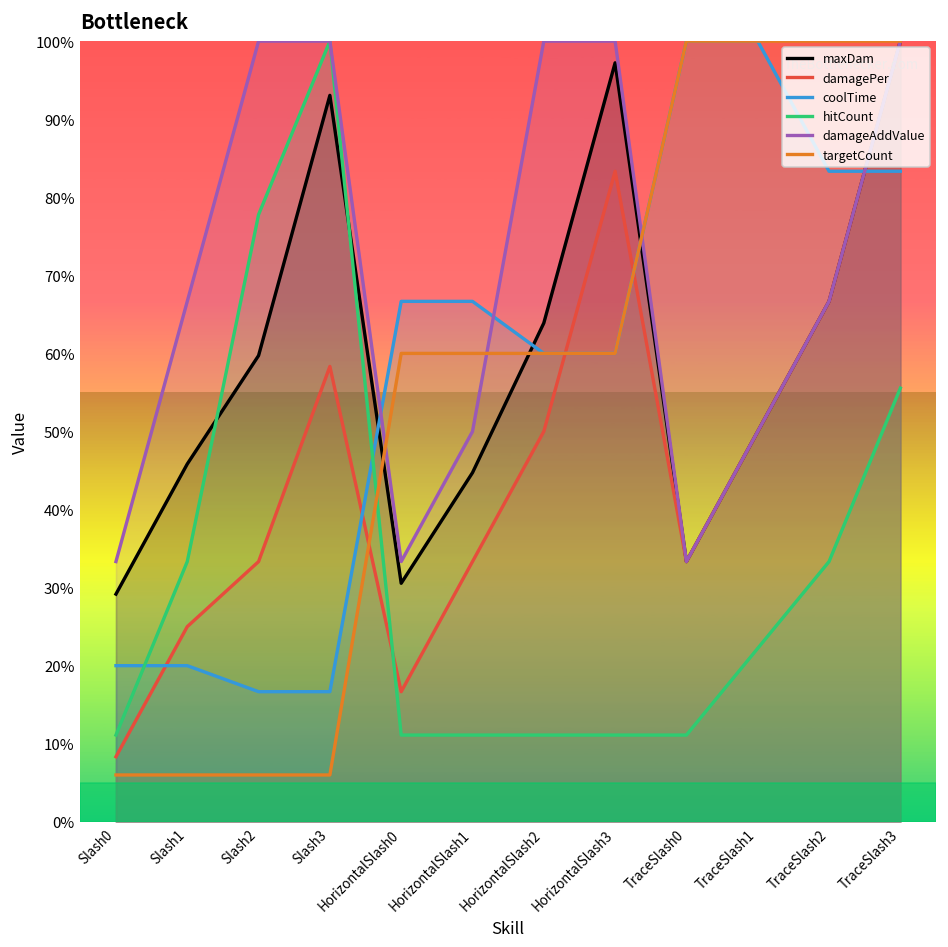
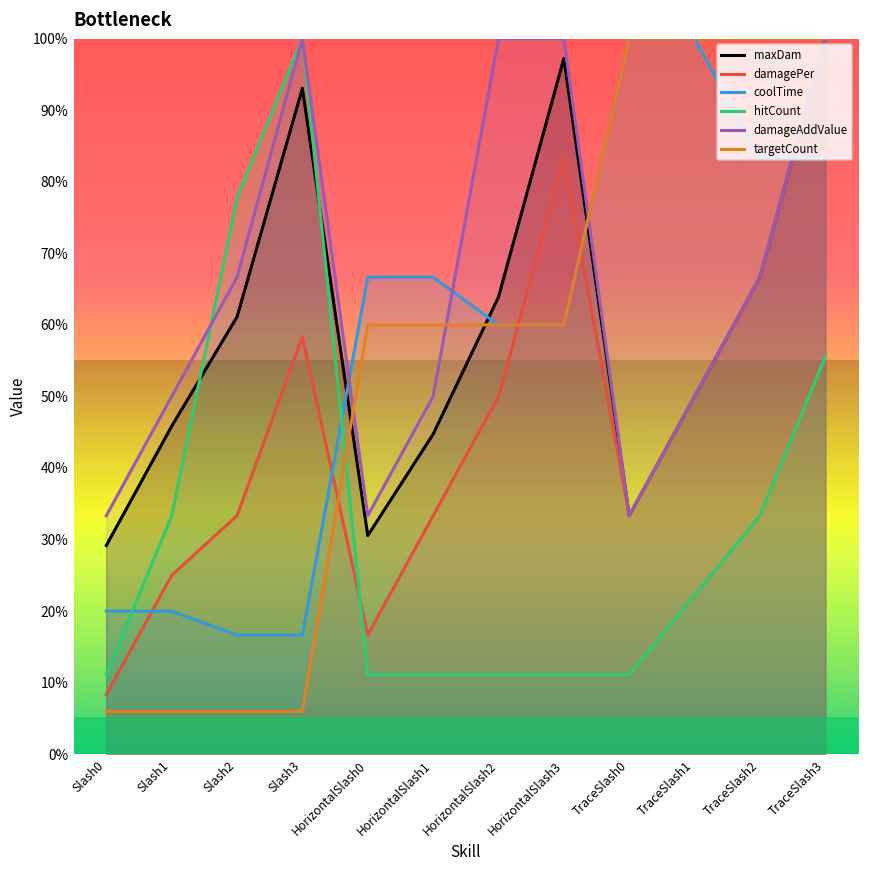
damageAddValue, Slash1: 67% -> 50%
maxDam, Slash2: 60% -> 61%
damageAddValue, Slash2: 100% -> 67%
